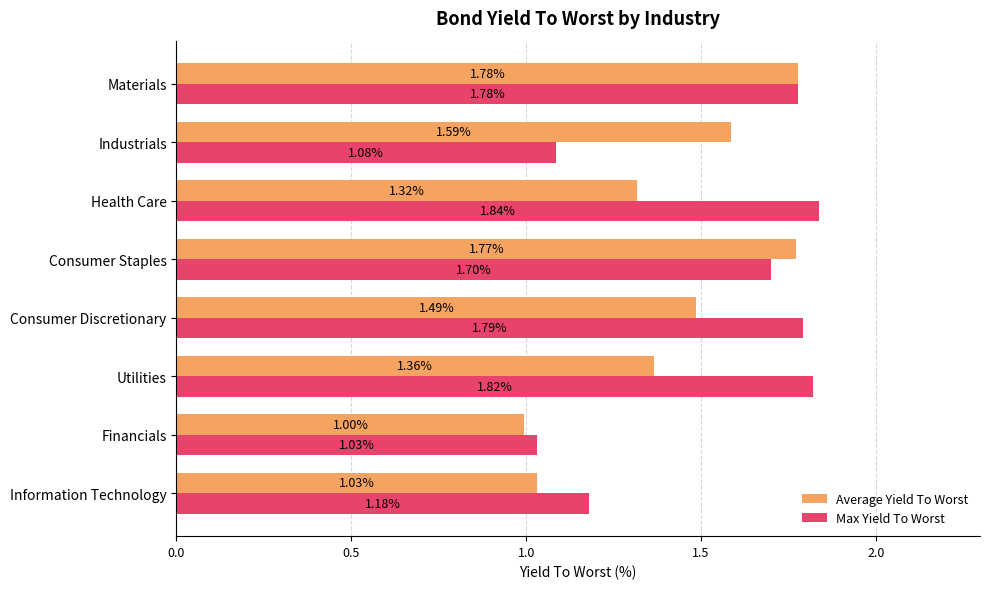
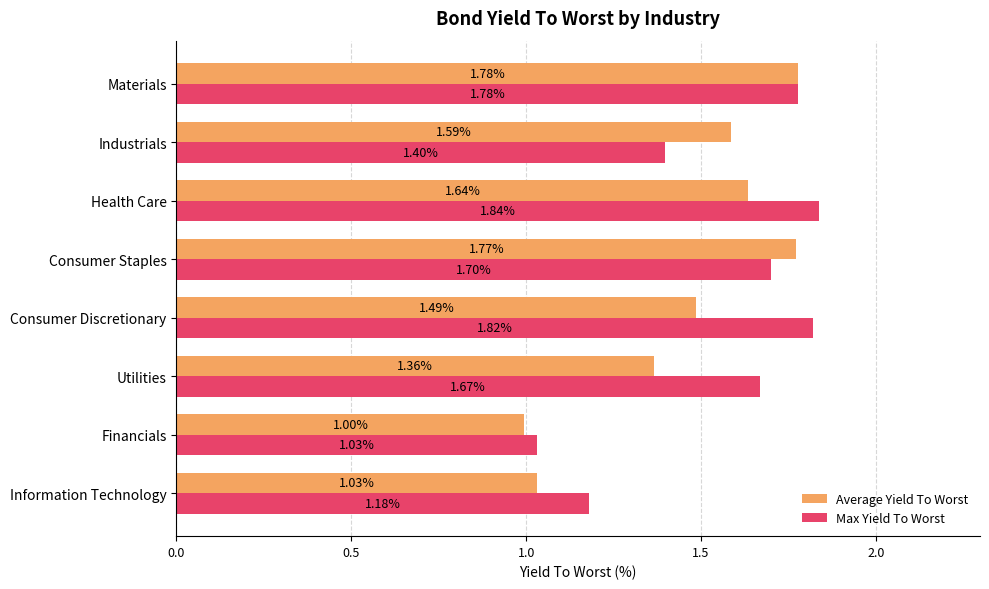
Max Yield To Worst, Industrials: 1.08% -> 1.40%
Average Yield To Worst, Health Care: 1.32% -> 1.64%
Max Yield To Worst, Consumer Discretionary: 1.79% -> 1.82%
Max Yield To Worst, Utilities: 1.82% -> 1.67%
